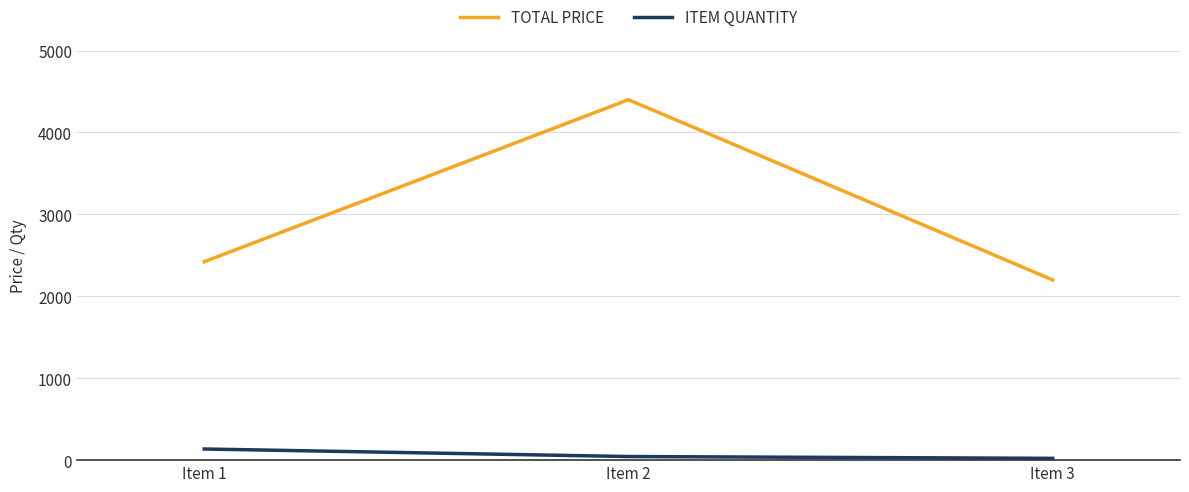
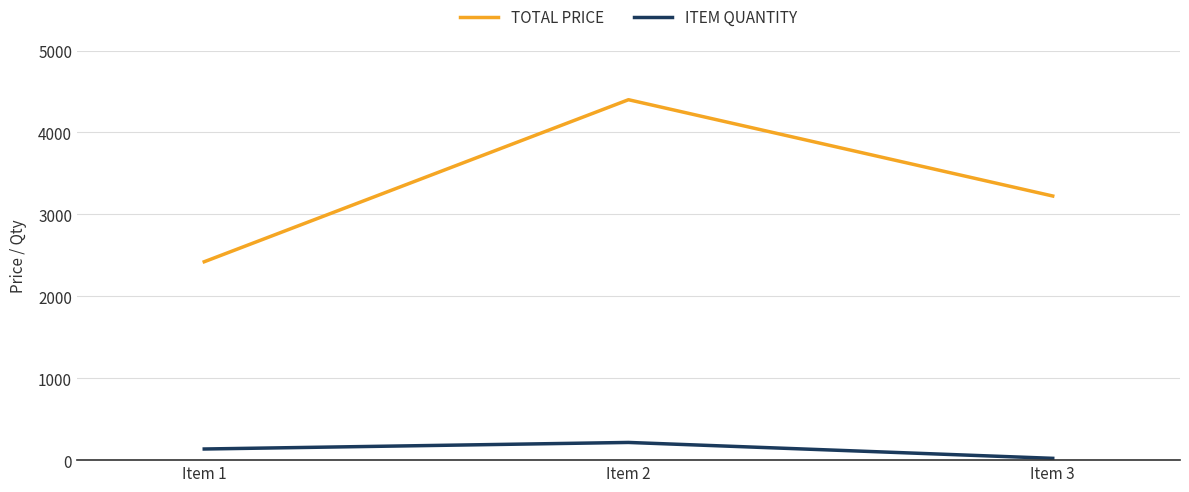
ITEM QUANTITY, Item 2: 0 -> 200
TOTAL PRICE, Item 3: 2200 -> 3200
